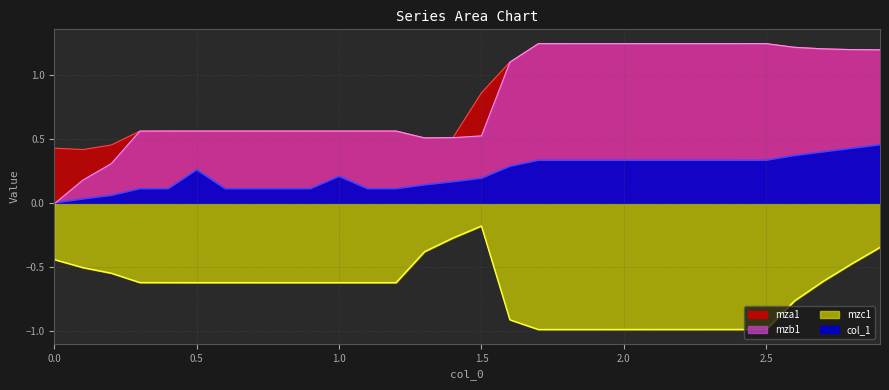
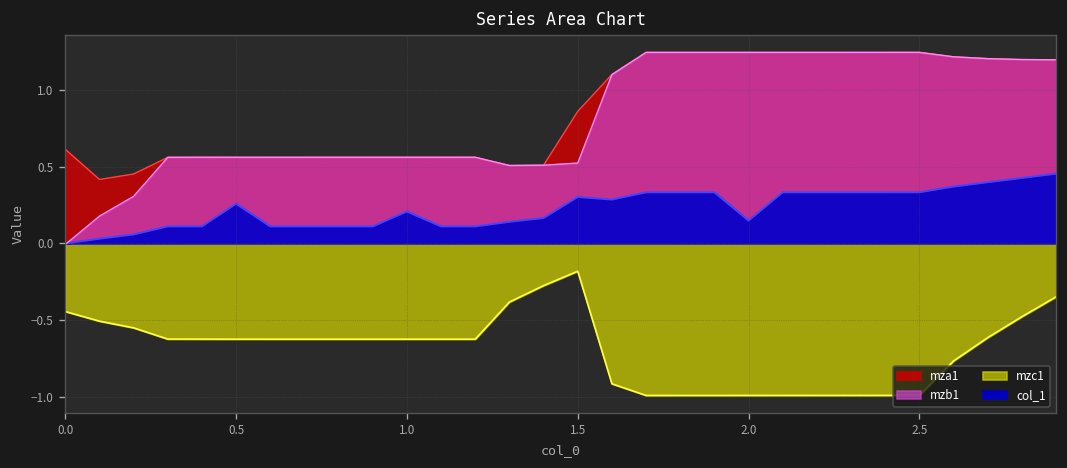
mza1, 0.0: 0.43 -> 0.61
col_1, 1.5: 0.19 -> 0.30
col_1, 2.0: 0.33 -> 0.15
